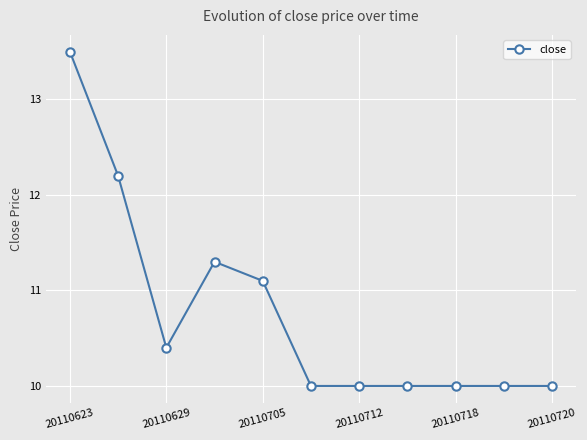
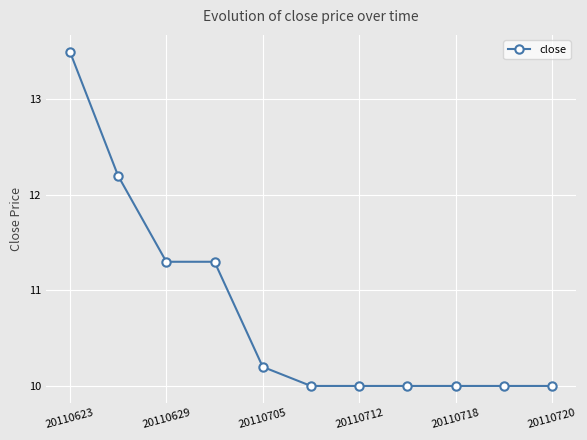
20110629: 10.4 -> 11.3
20110705: 11.1 -> 10.2
